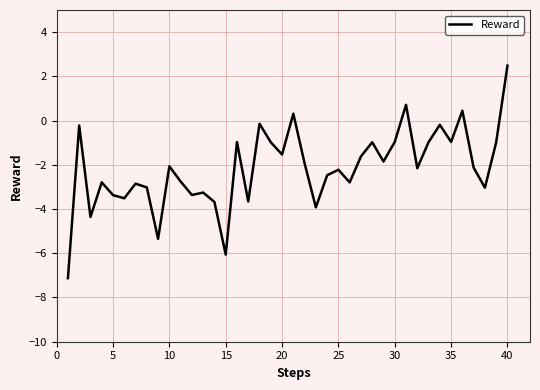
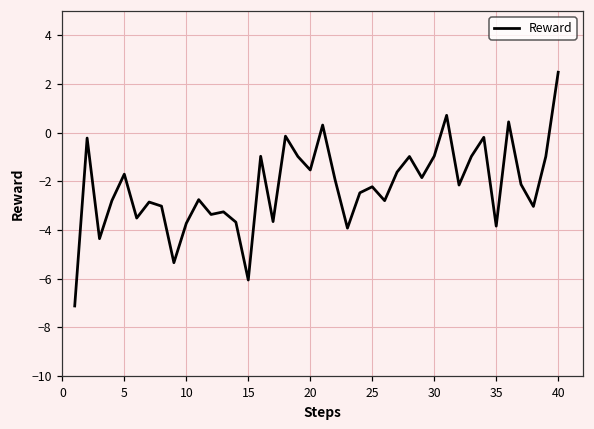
5: -3.4 -> -1.7
10: -2.1 -> -3.7
35: -1.0 -> -3.8
